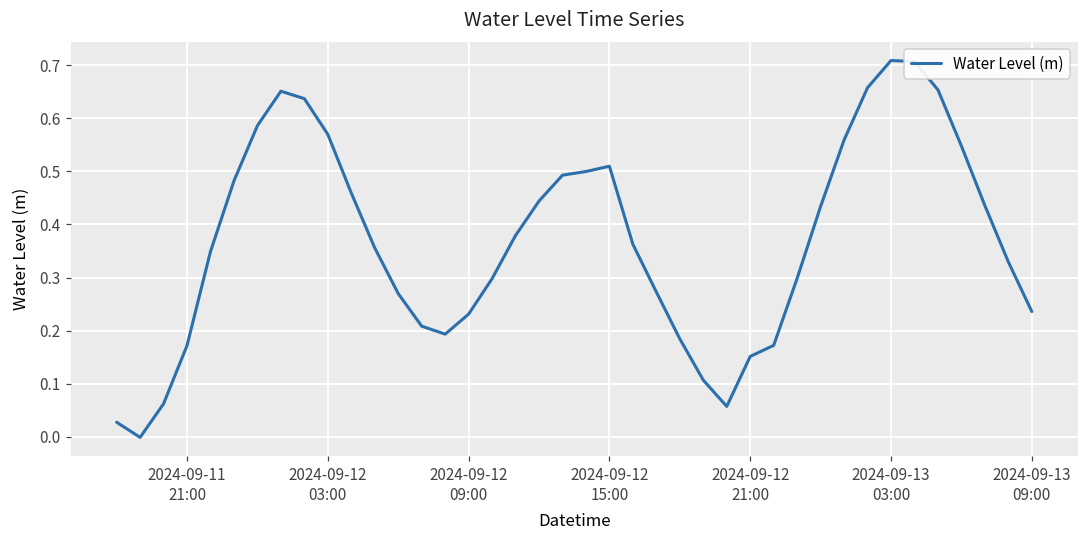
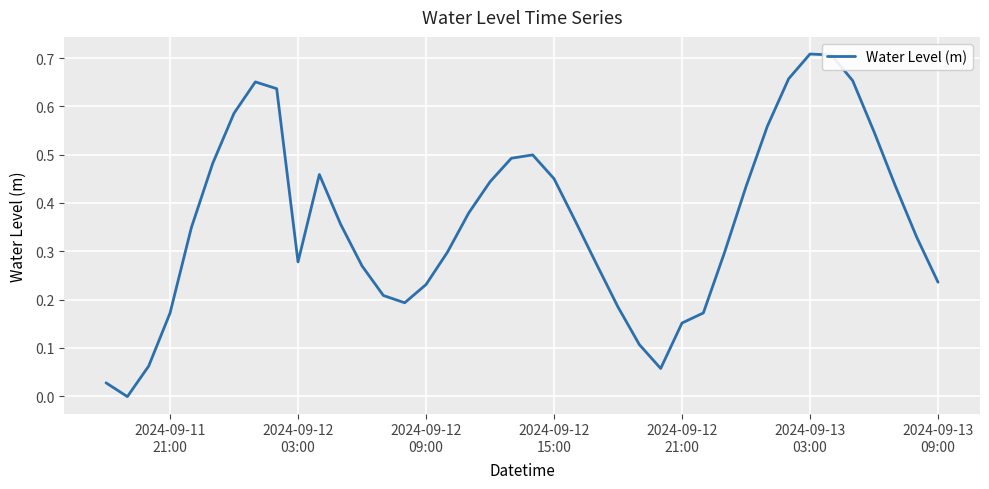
2024-09-12 03:00: 0.57 -> 0.28
2024-09-12 15:00: 0.51 -> 0.45
